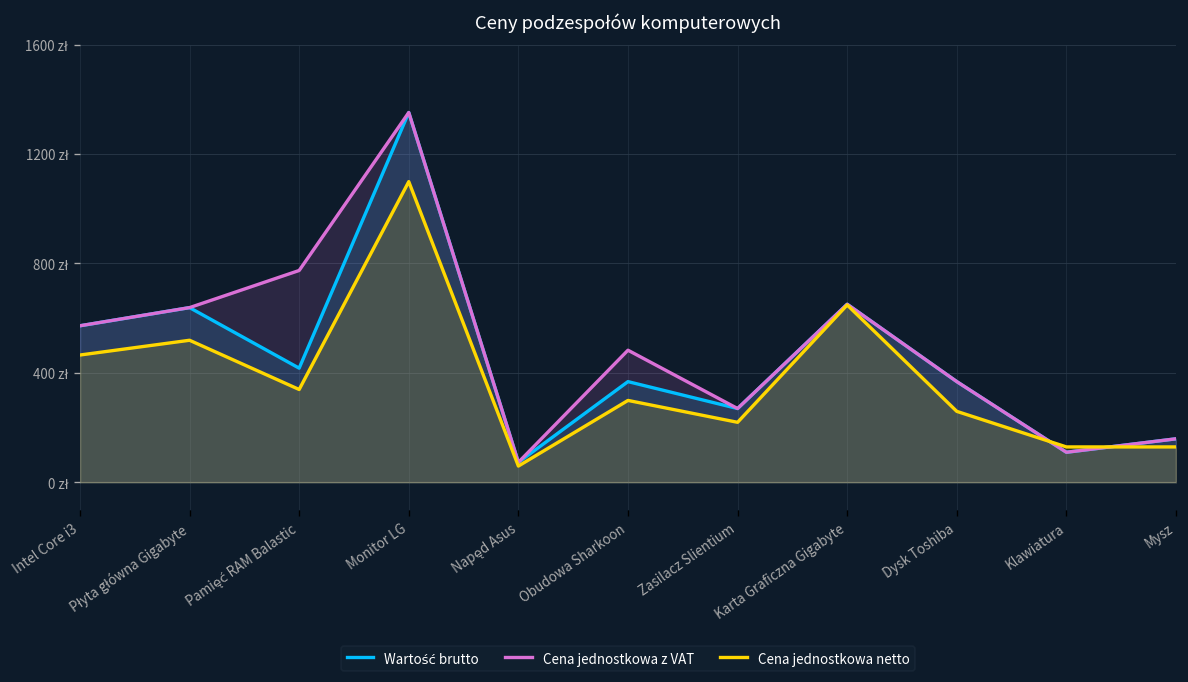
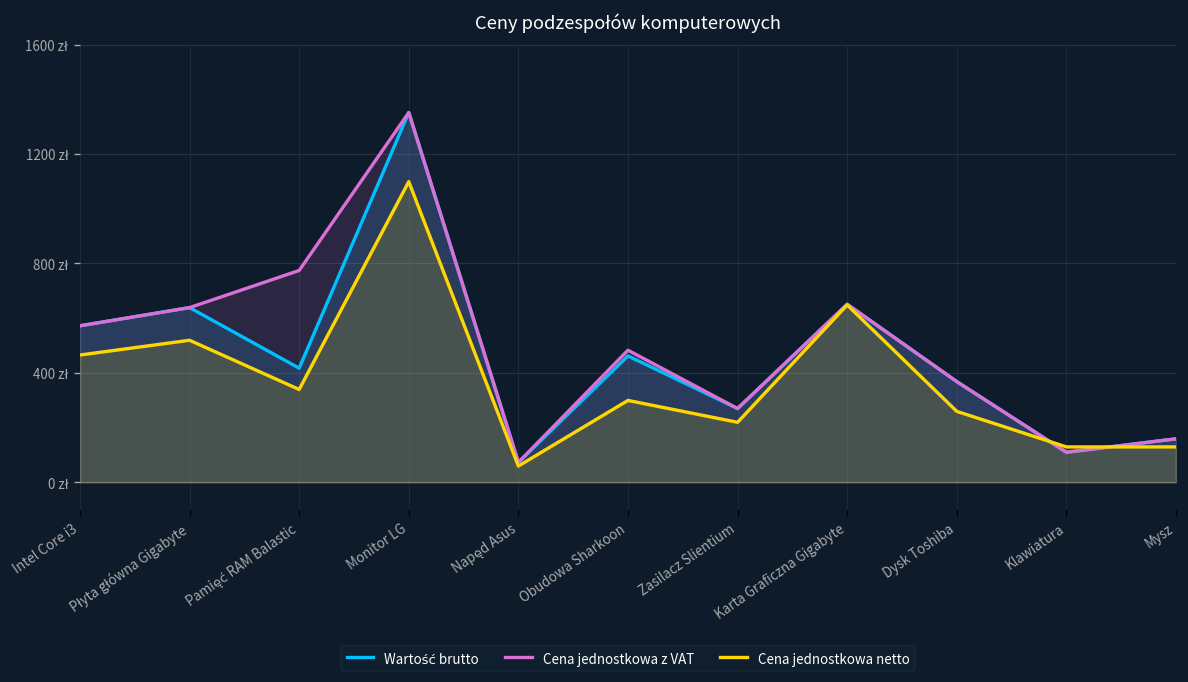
Wartość brutto, Obudowa Sharkoon: 370 zł -> 460 zł
